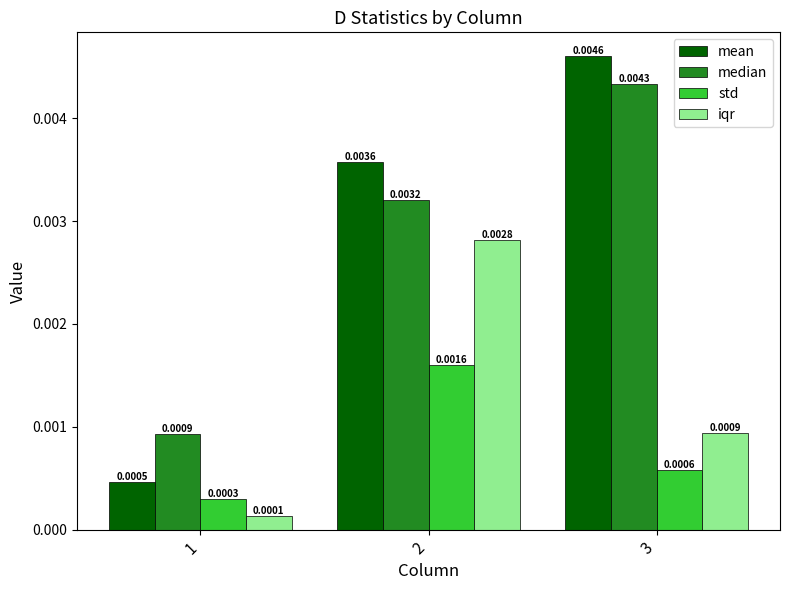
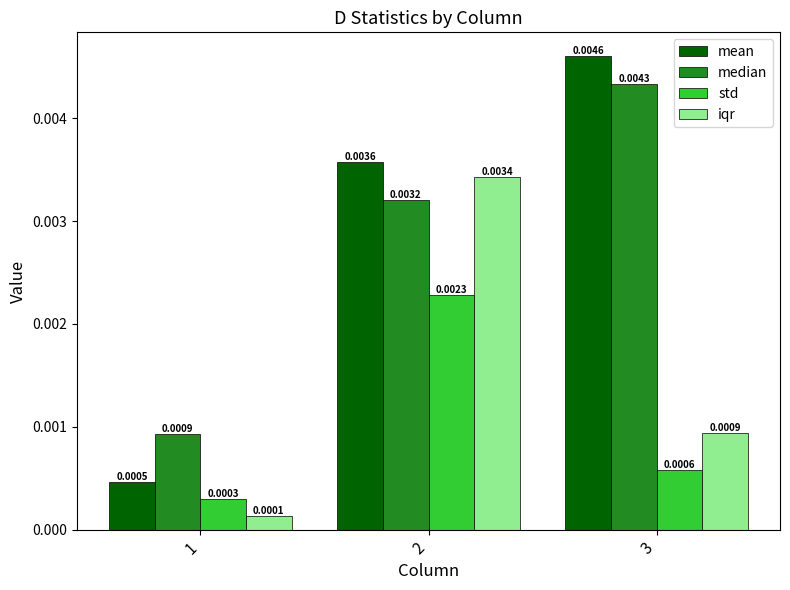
std, 2: 0.0016 -> 0.0023
iqr, 2: 0.0028 -> 0.0034
